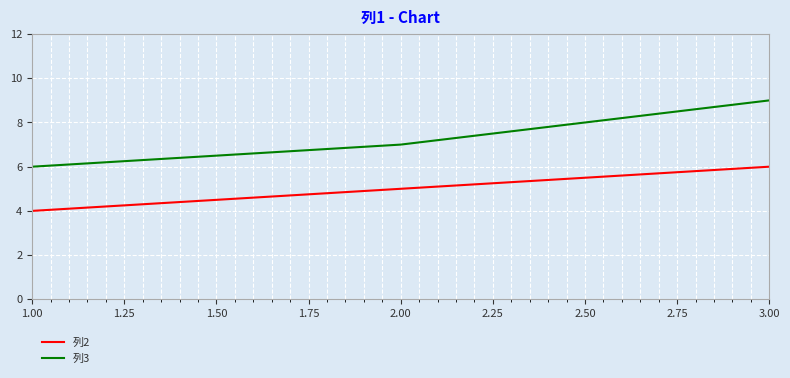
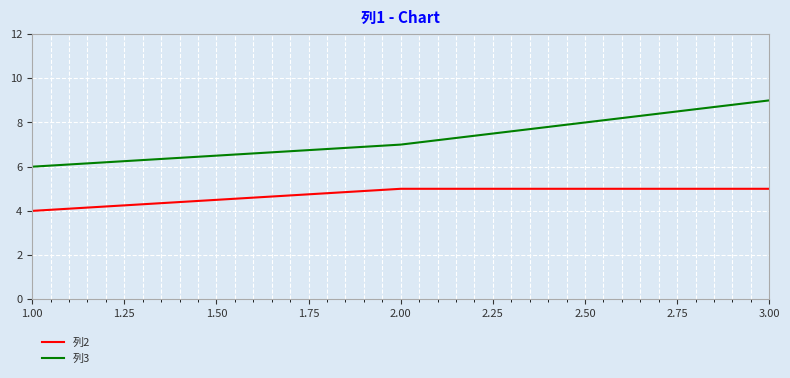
列2, 3.00: 6 -> 5
